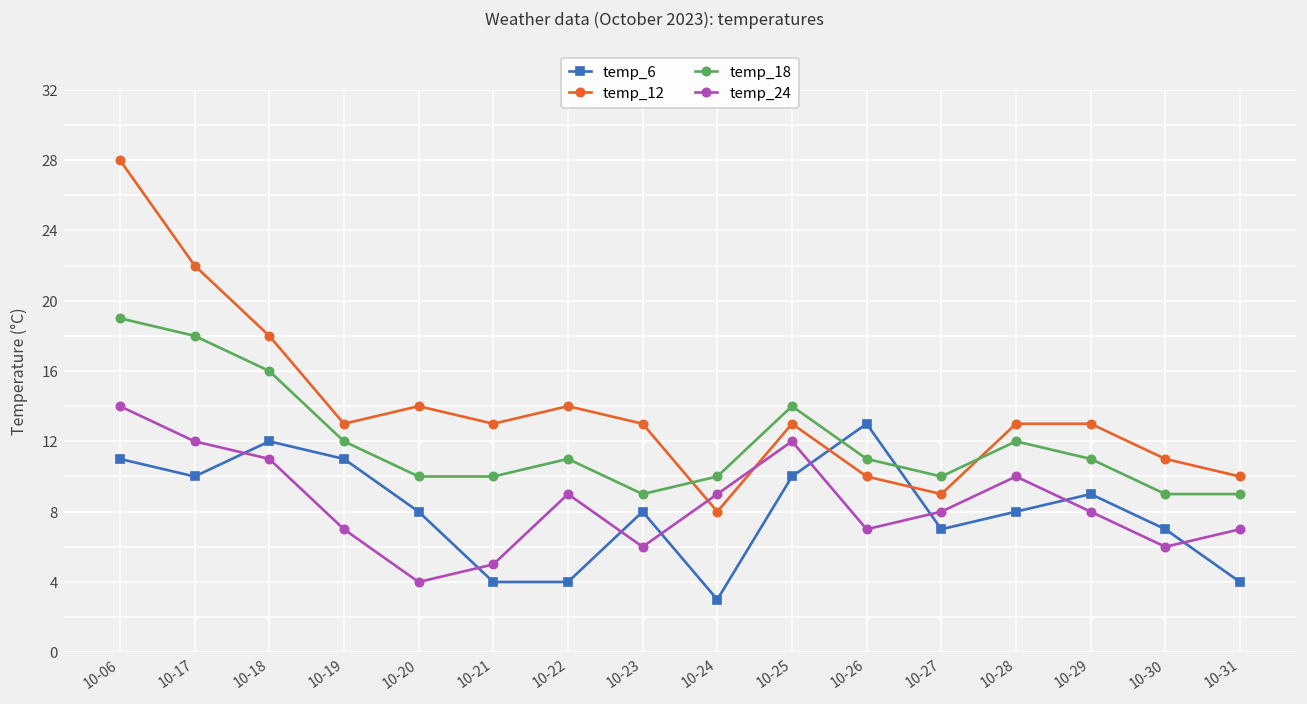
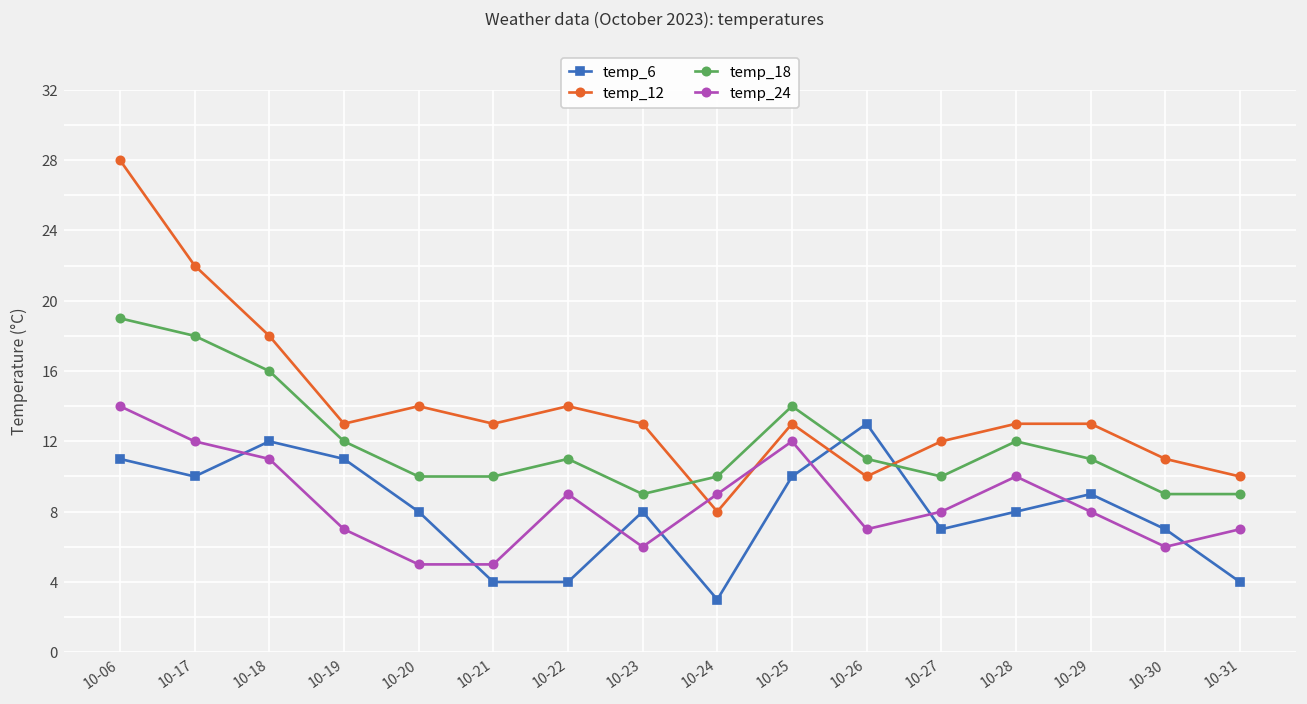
temp_24, 10-20: 4 -> 5
temp_12, 10-27: 9 -> 12
